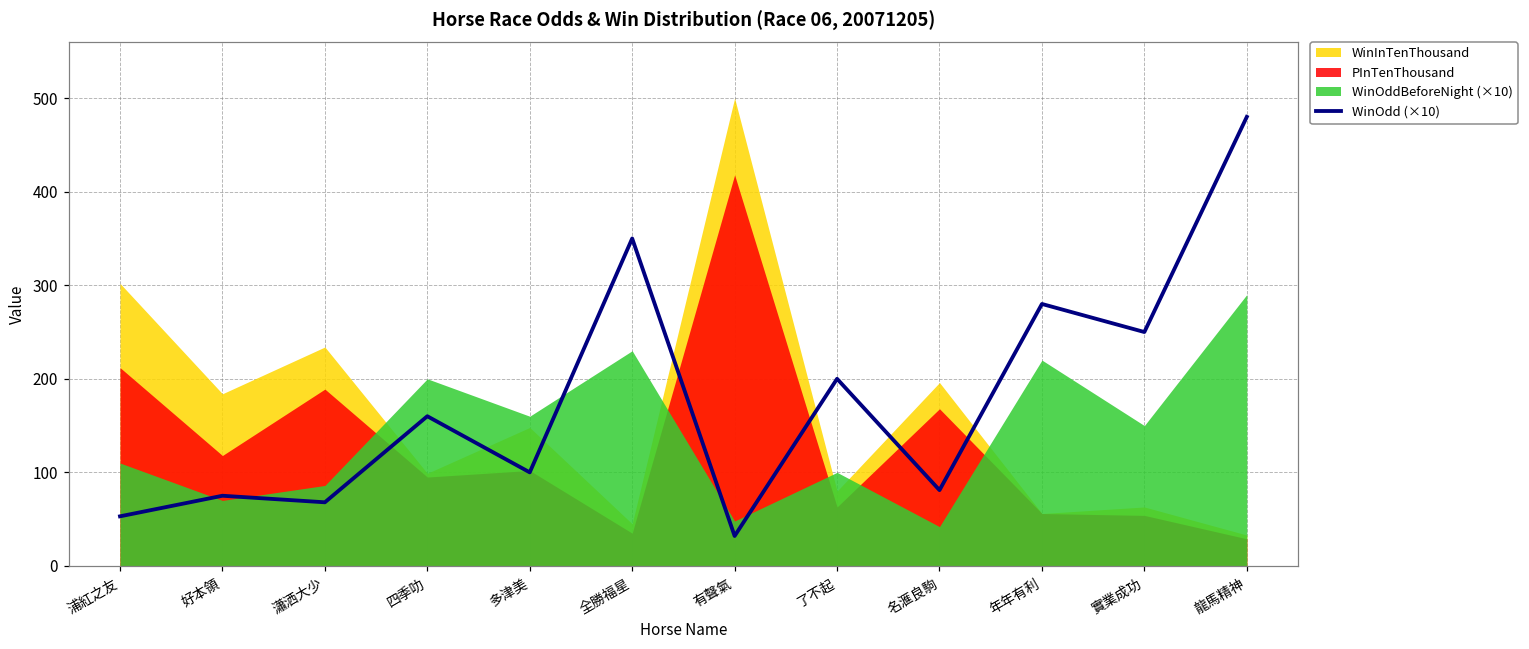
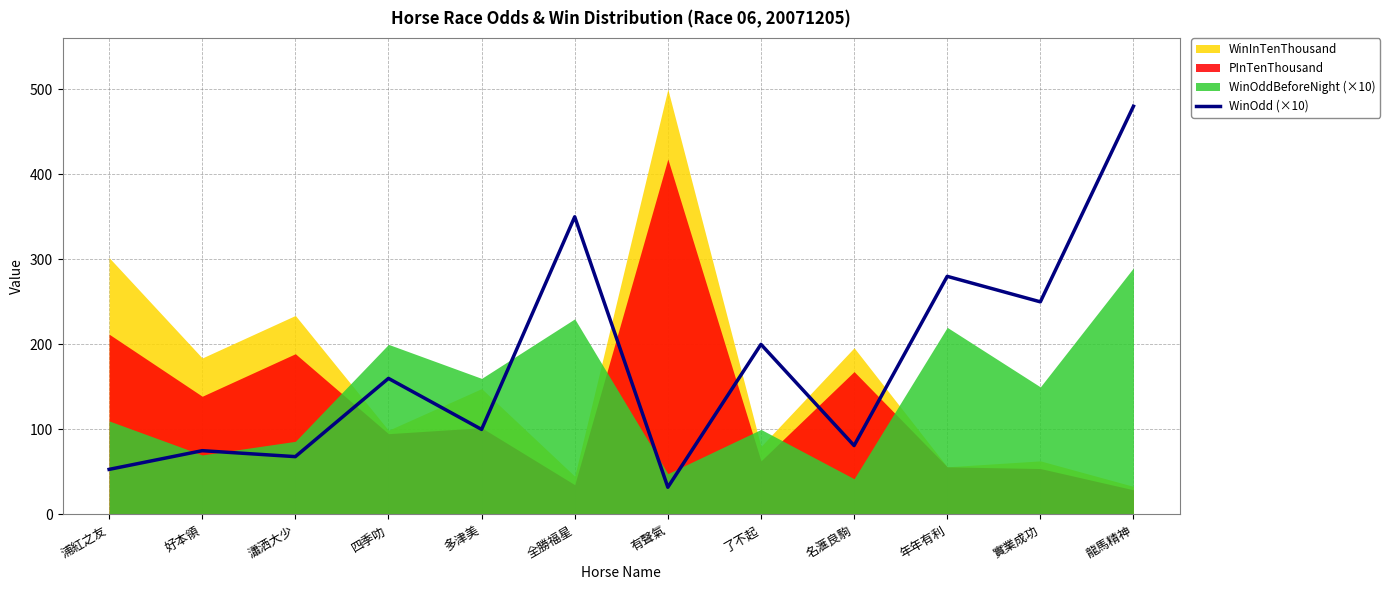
PInTenThousand, 好本領: 120 -> 140
